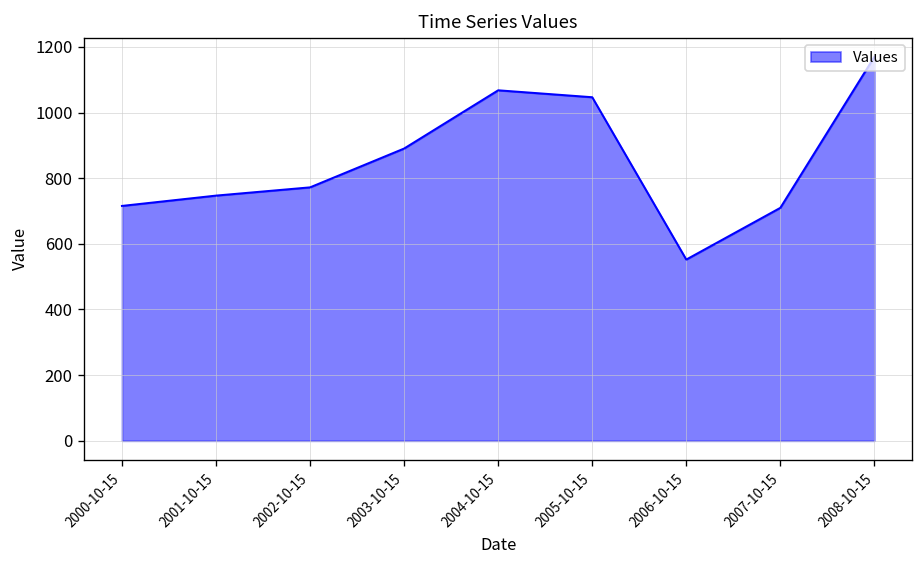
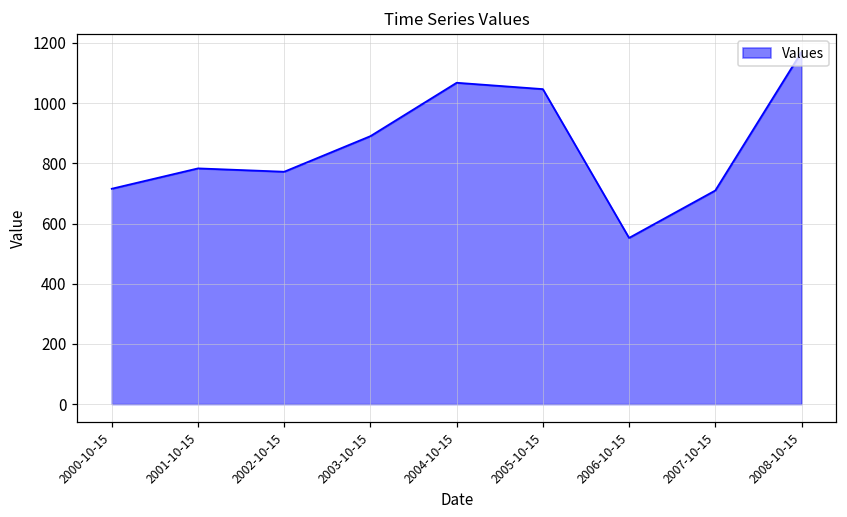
2001-10-15: 750 -> 780
